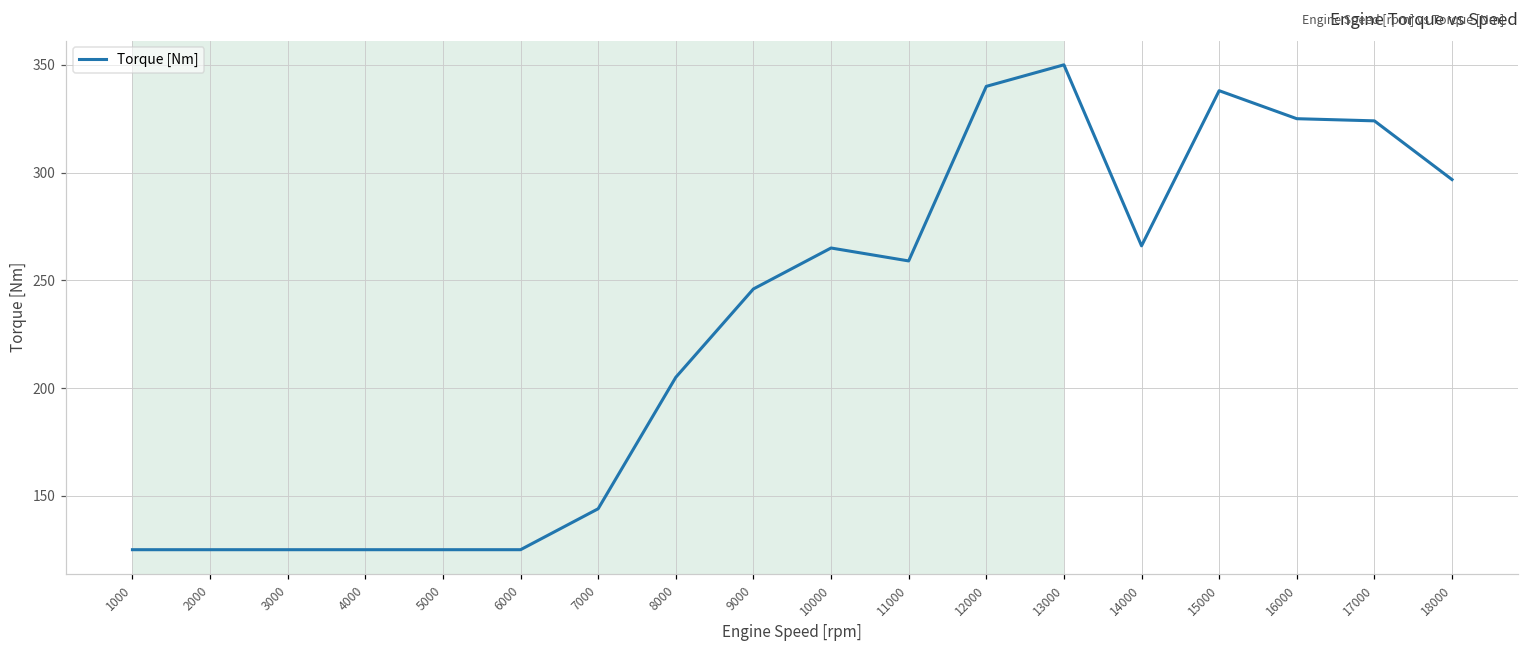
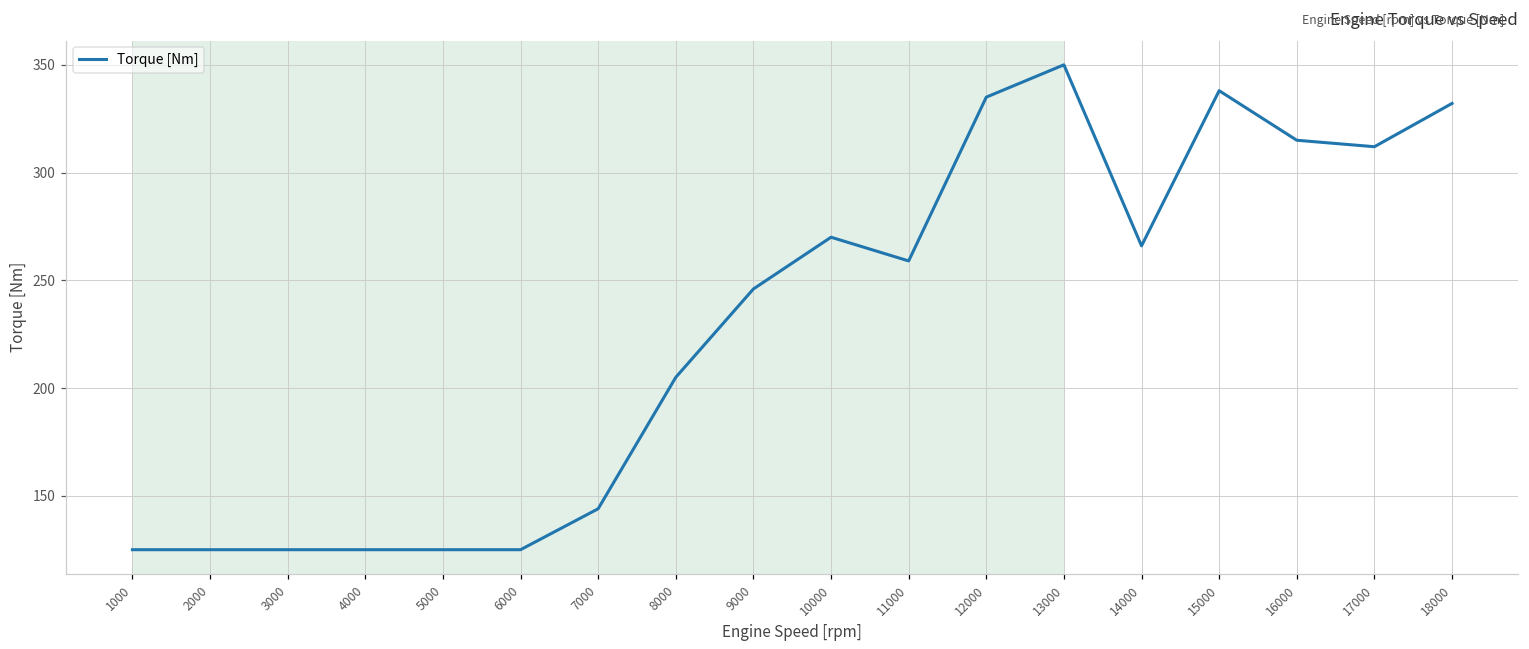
10000: 265 -> 270
12000: 340 -> 335
16000: 325 -> 315
17000: 324 -> 312
18000: 297 -> 332
